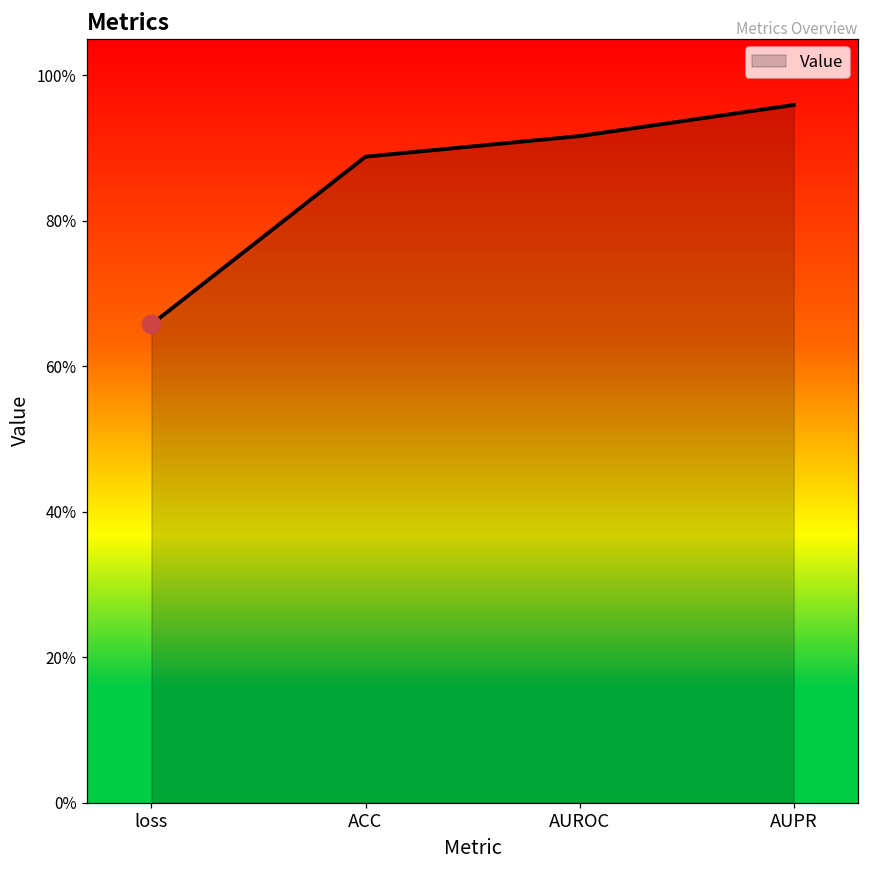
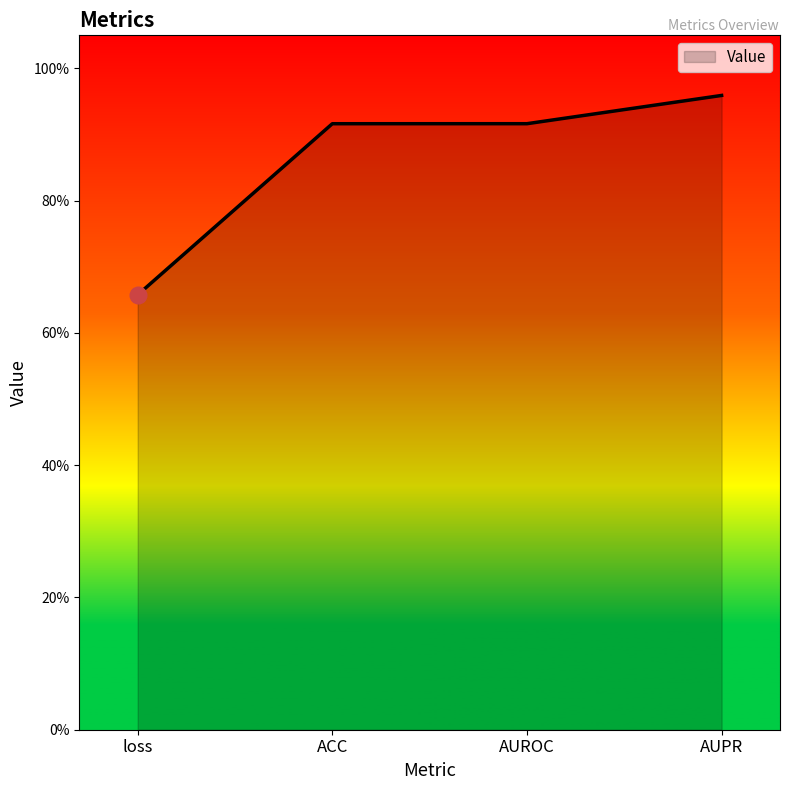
Value, ACC: 89% -> 92%
